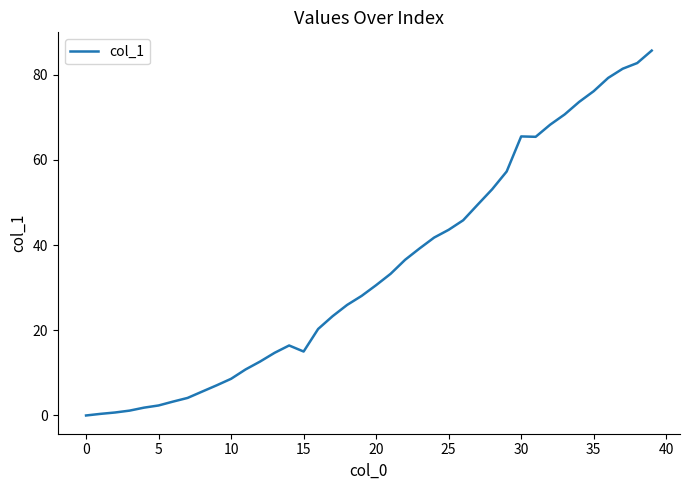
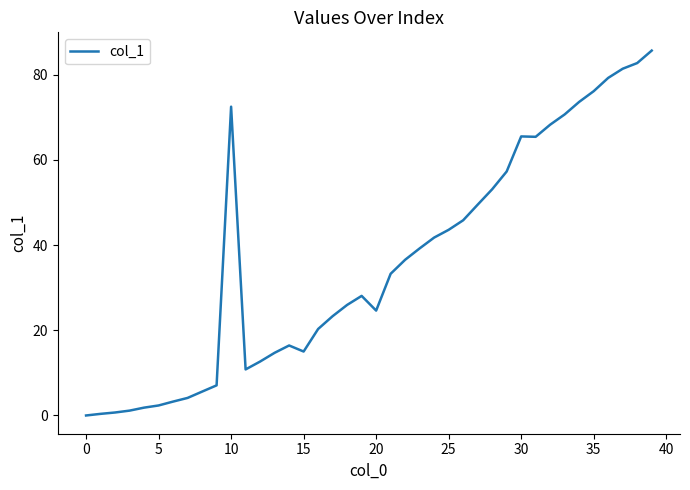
10: 9 -> 72
20: 31 -> 25
